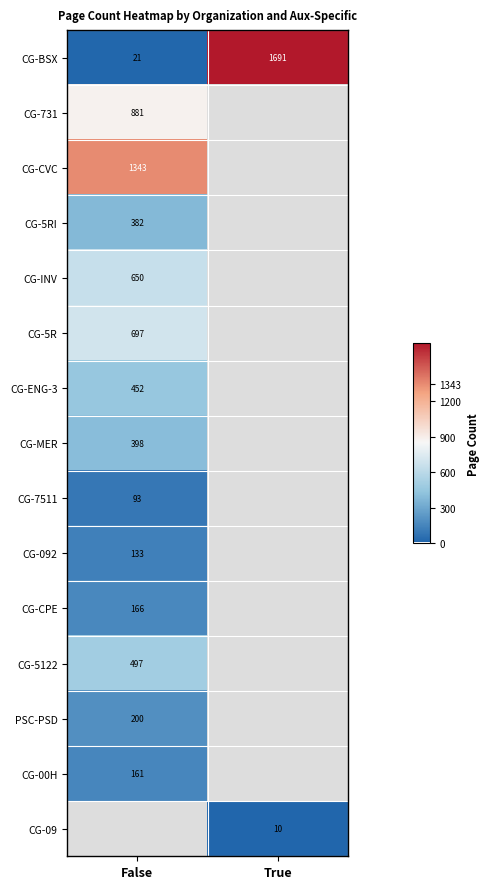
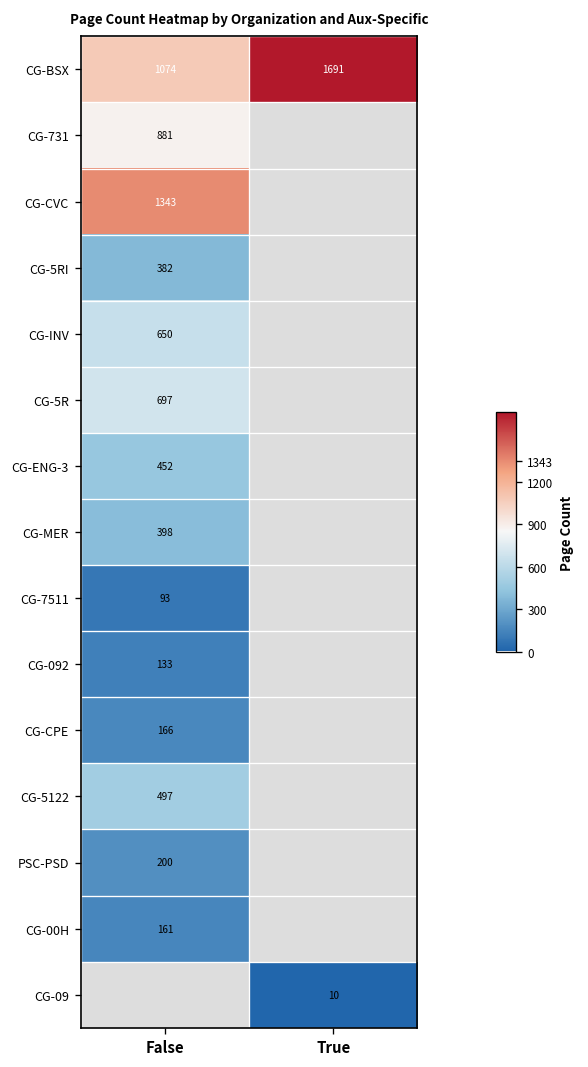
CG-BSX, False: 21 -> 1074
